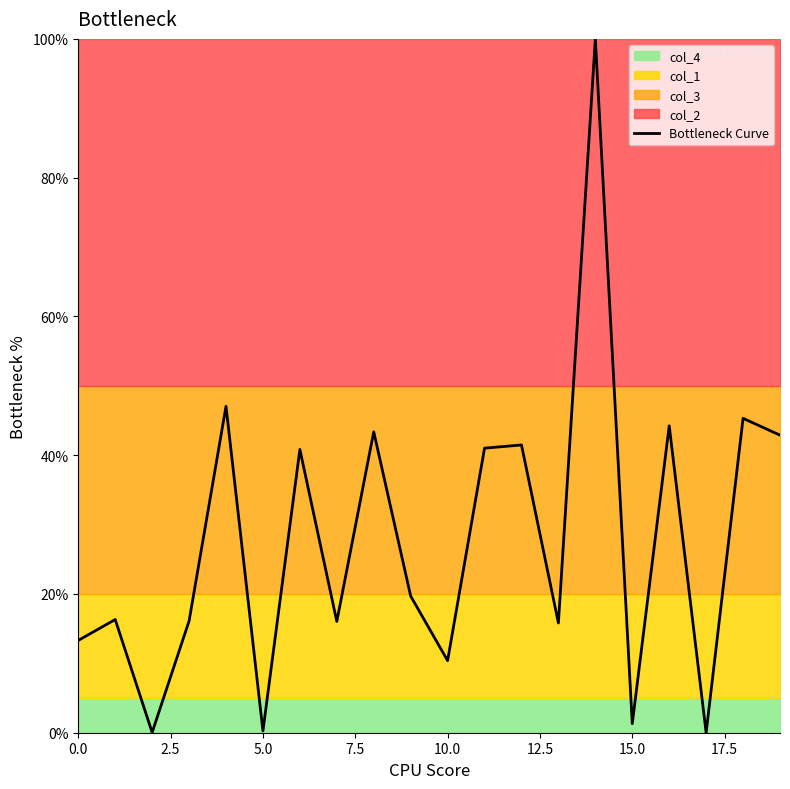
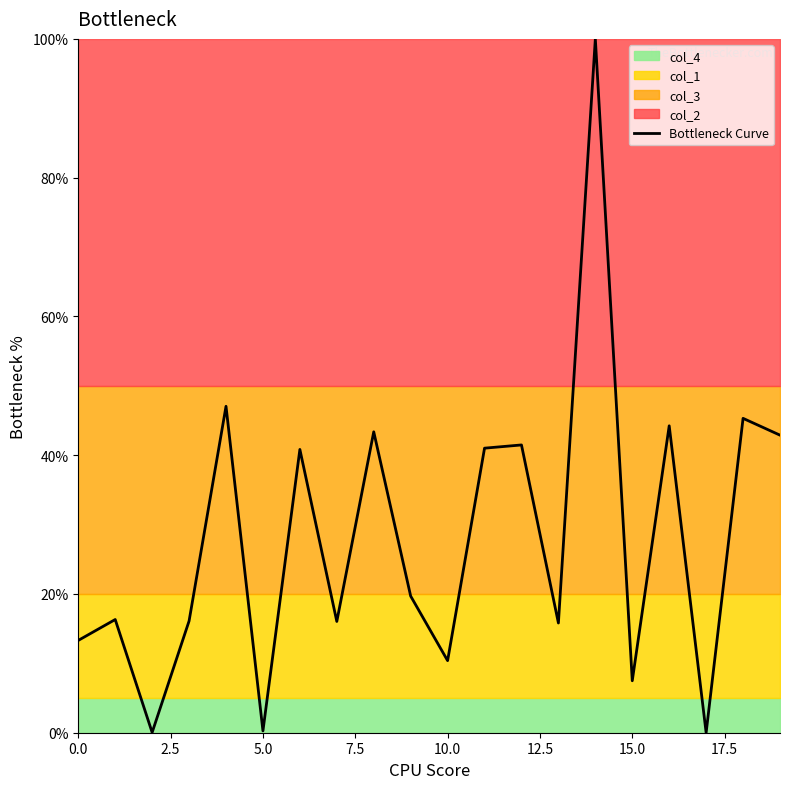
Bottleneck Curve, 15.0: 1% -> 7%
